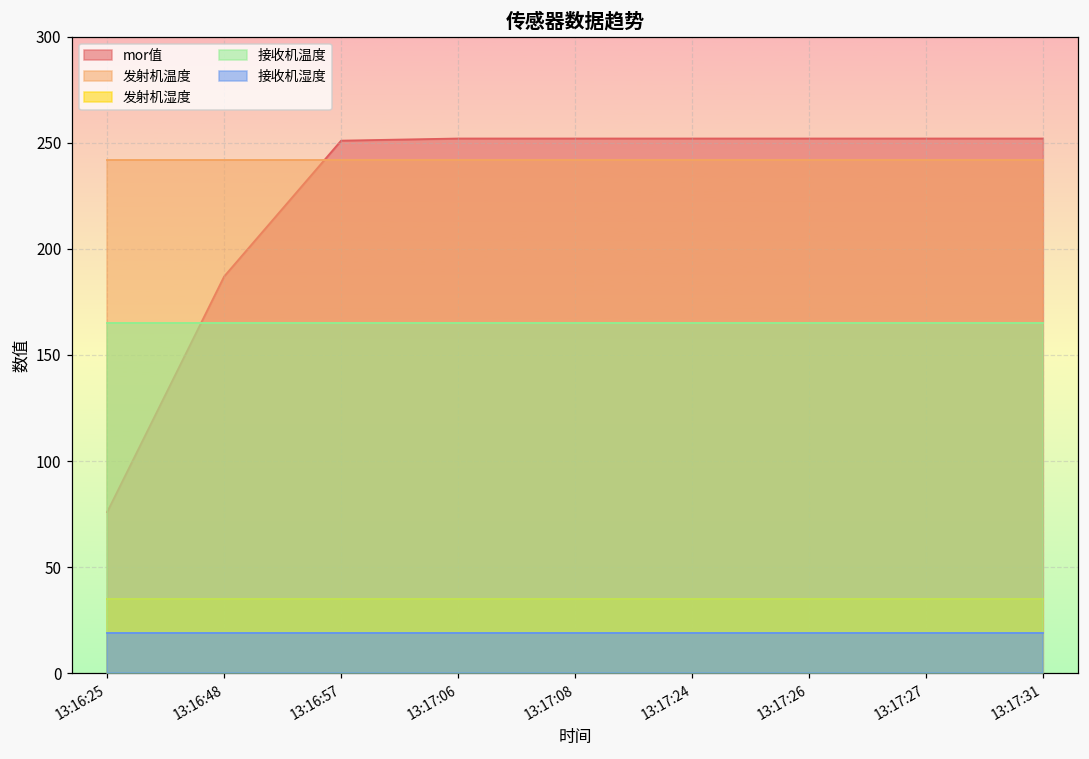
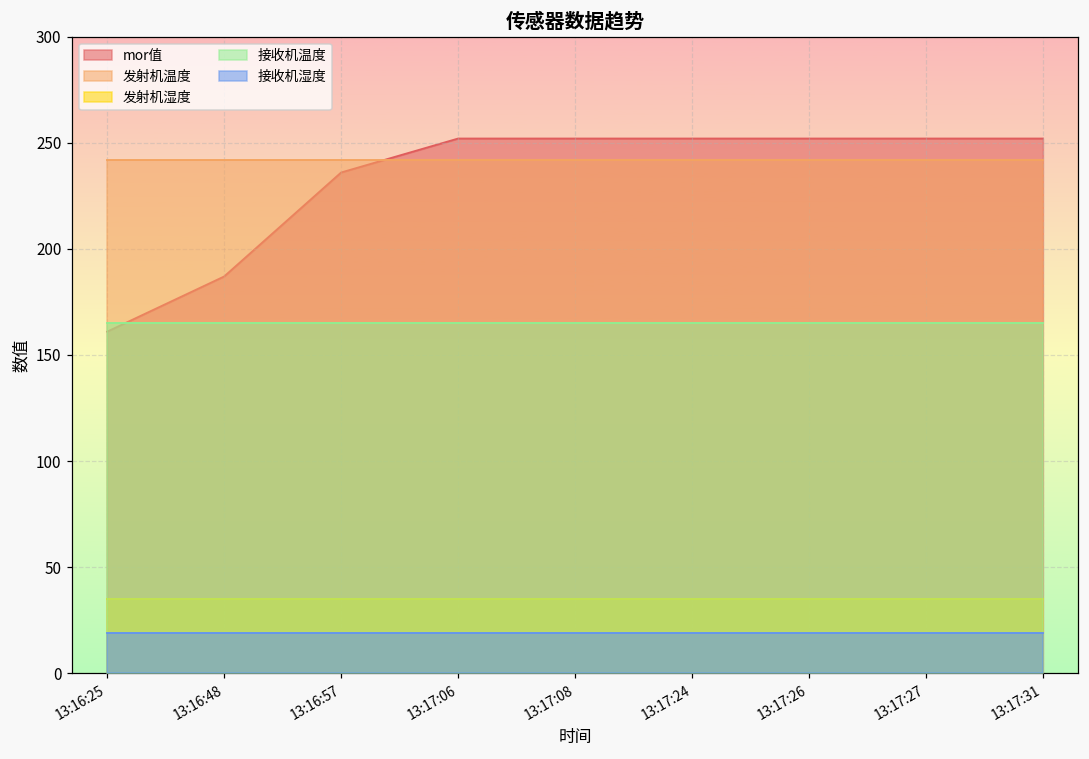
mor值, 13:16:25: 76 -> 161
mor值, 13:16:57: 251 -> 236
